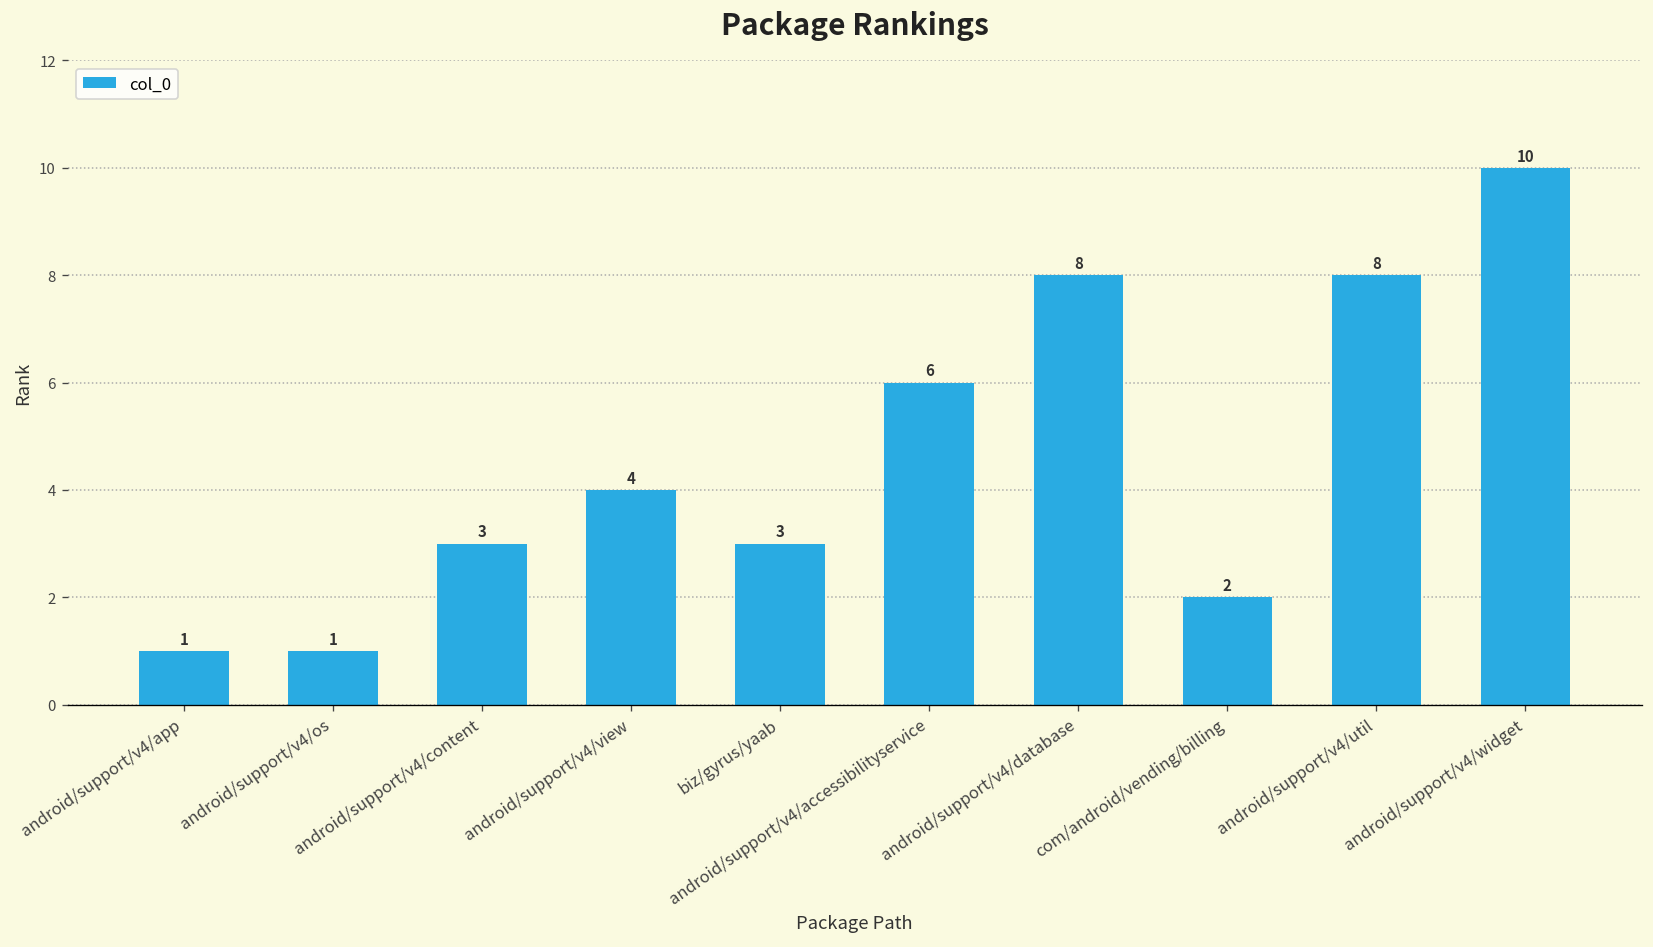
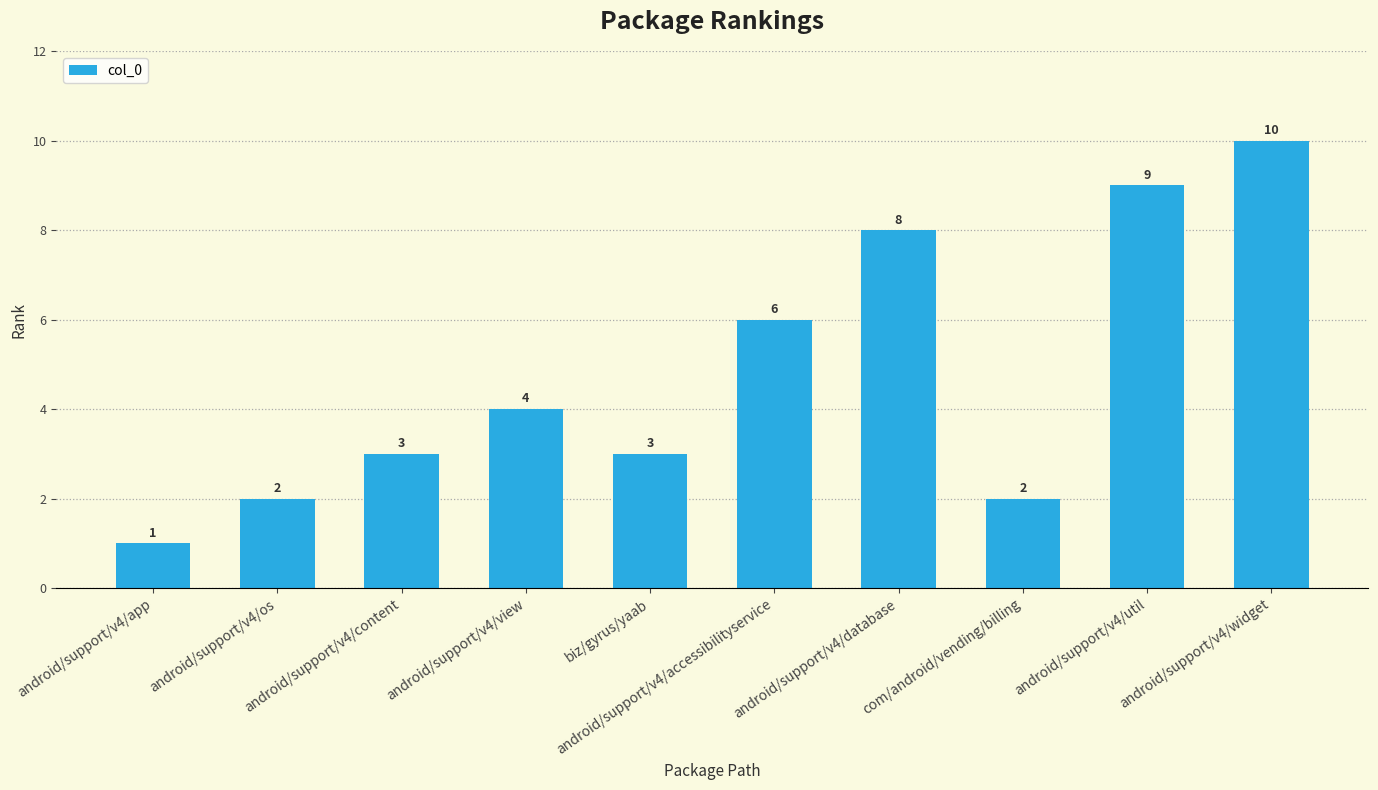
android/support/v4/os: 1 -> 2
android/support/v4/util: 8 -> 9
